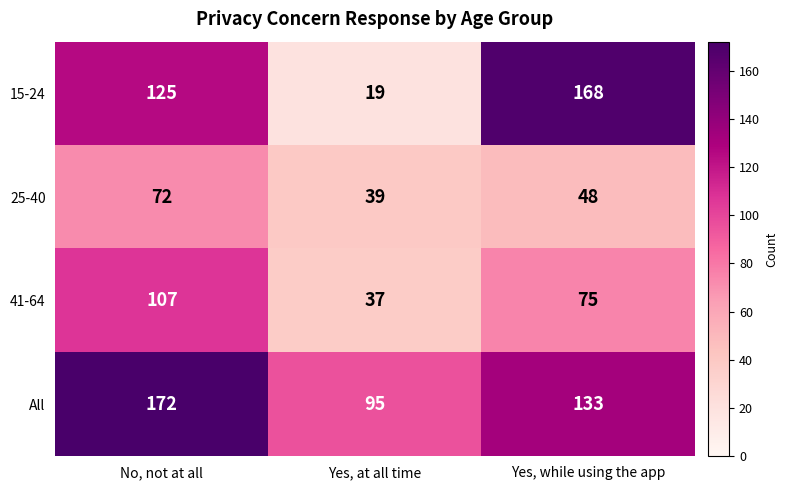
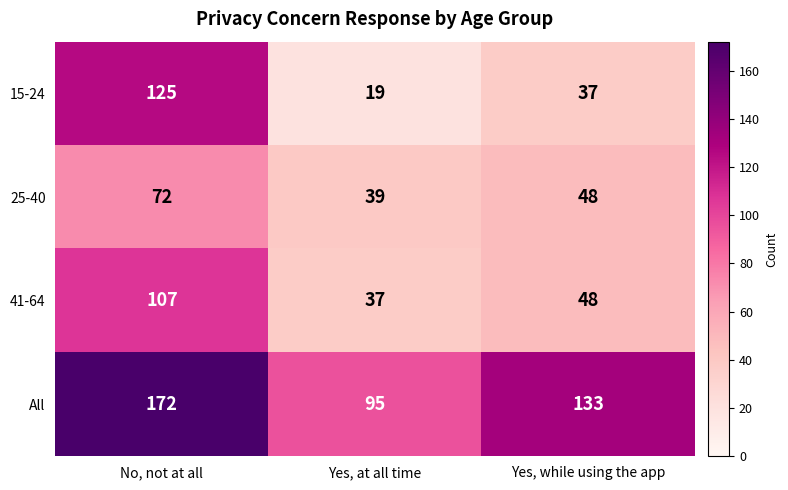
15-24, Yes, while using the app: 168 -> 37
41-64, Yes, while using the app: 75 -> 48
